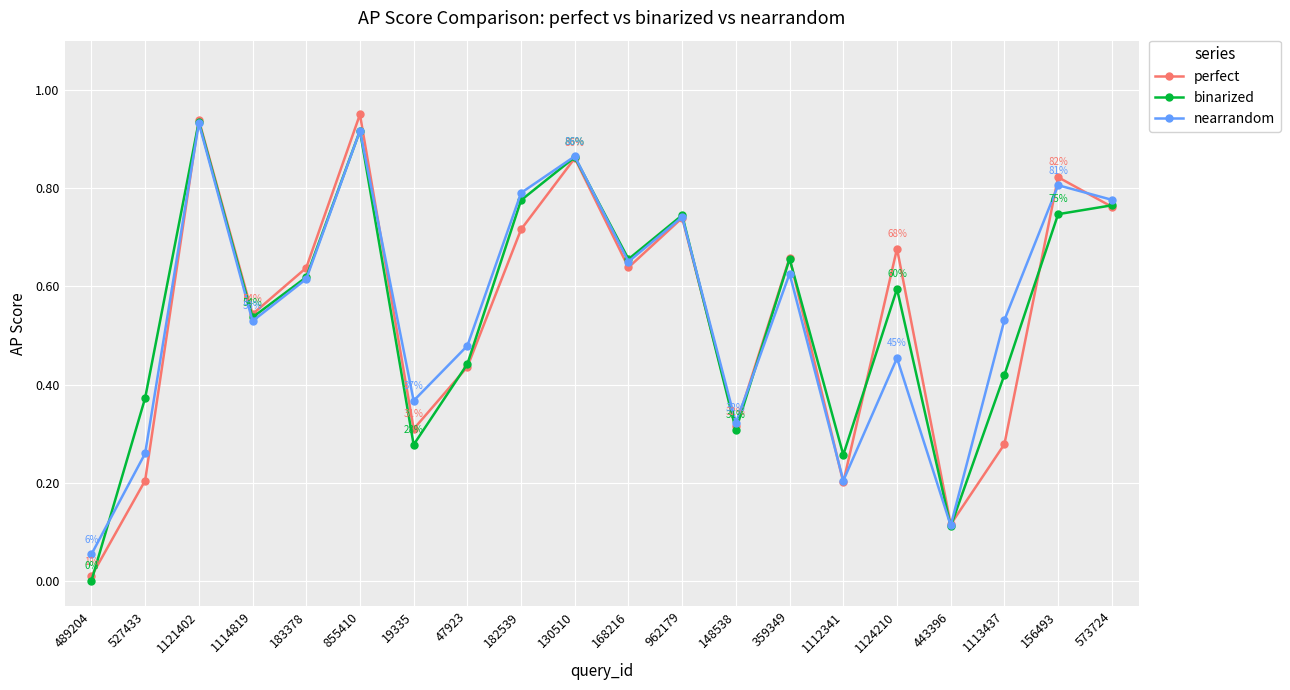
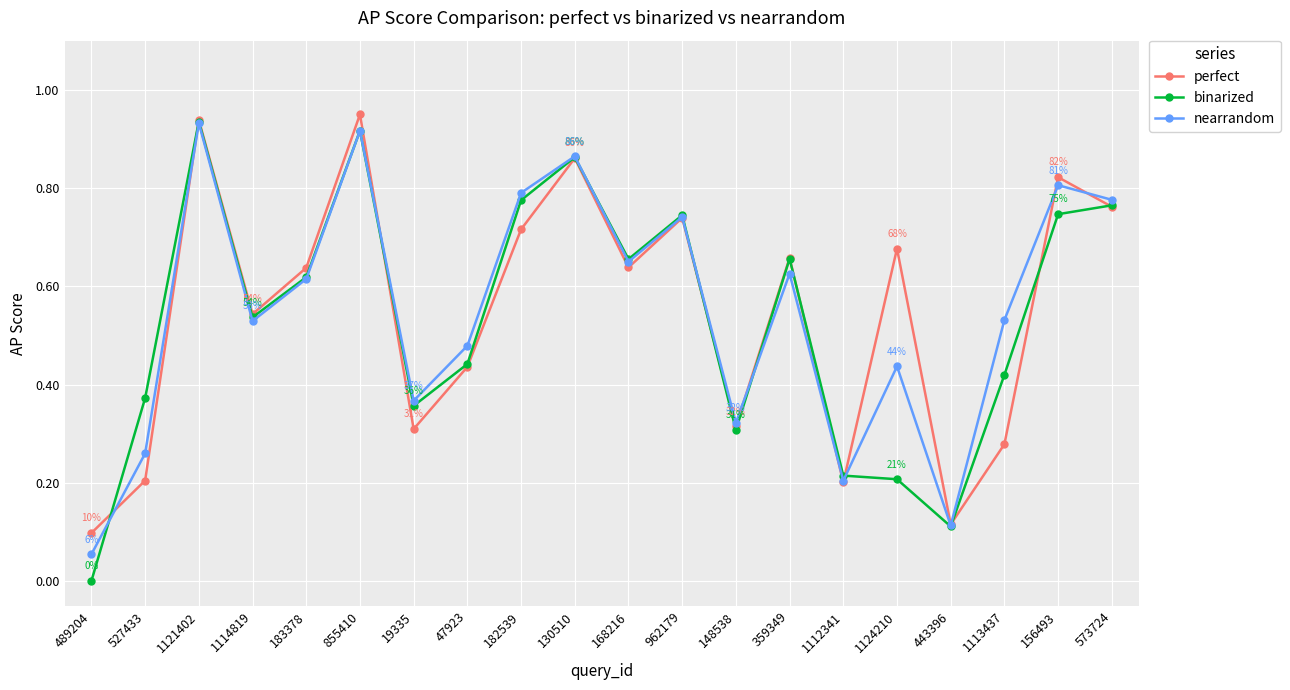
perfect, 489204: 1% -> 10%
binarized, 19335: 28% -> 36%
binarized, 1112341: 0.26 -> 0.22
binarized, 1124210: 60% -> 21%
nearrandom, 1124210: 45% -> 44%
